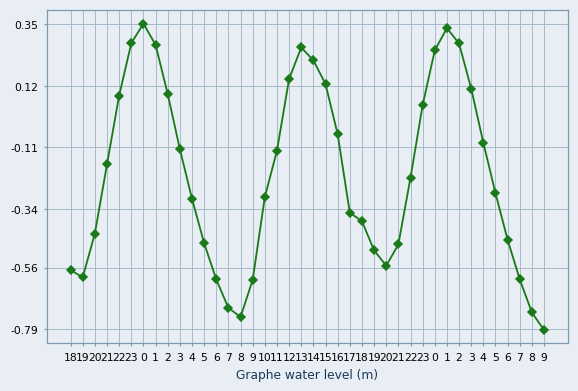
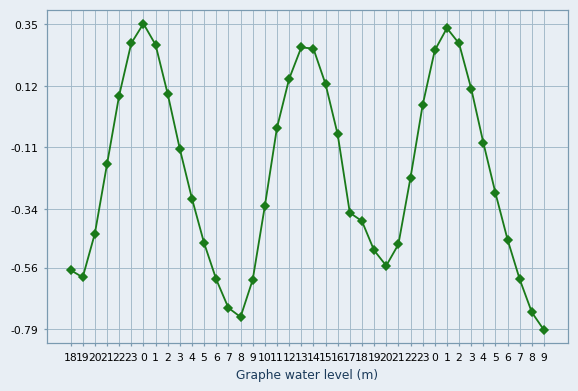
10: -0.30 -> -0.33
11: -0.12 -> -0.04
14: 0.22 -> 0.26
